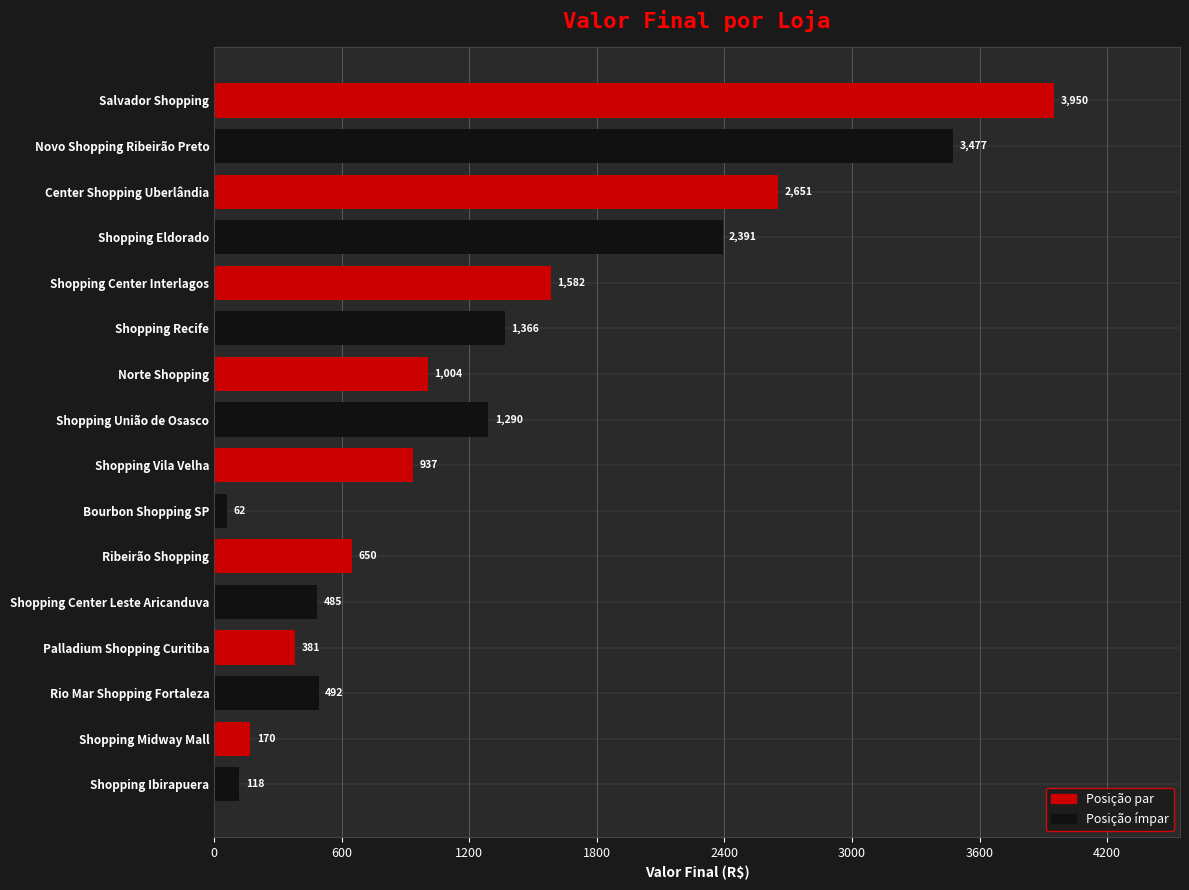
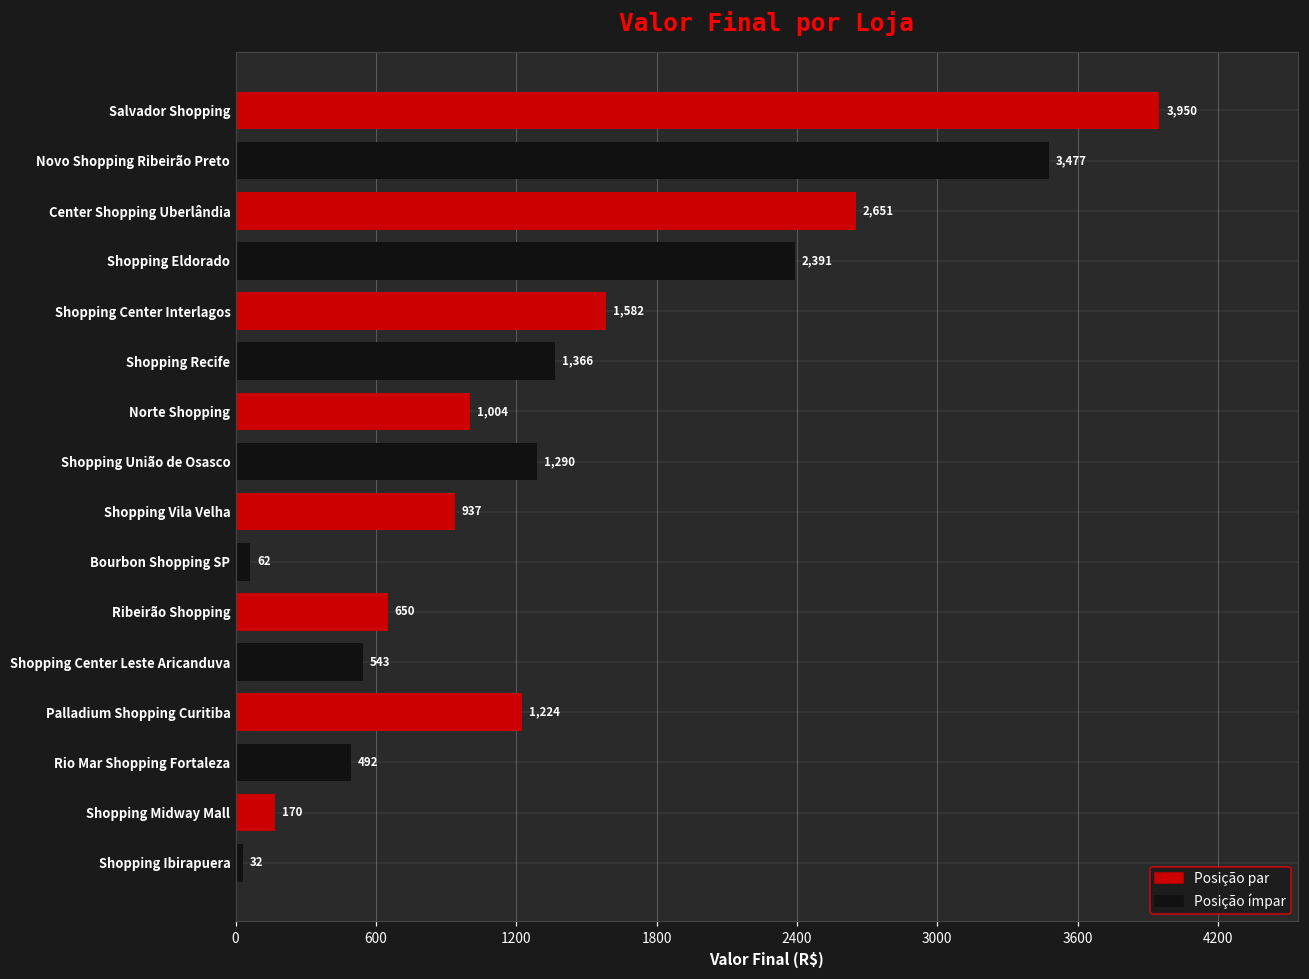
Shopping Center Leste Aricanduva: 485 -> 543
Palladium Shopping Curitiba: 381 -> 1,224
Shopping Ibirapuera: 118 -> 32
